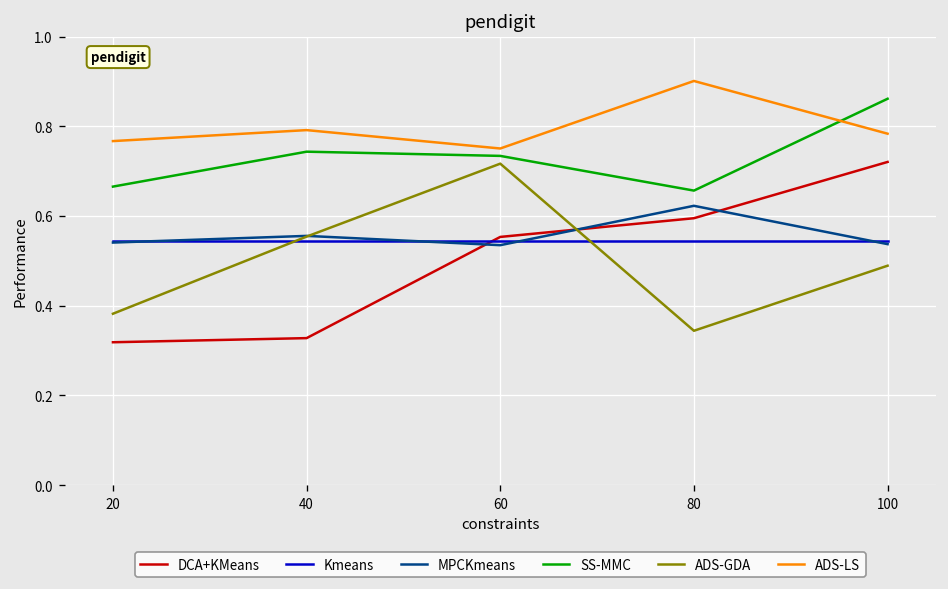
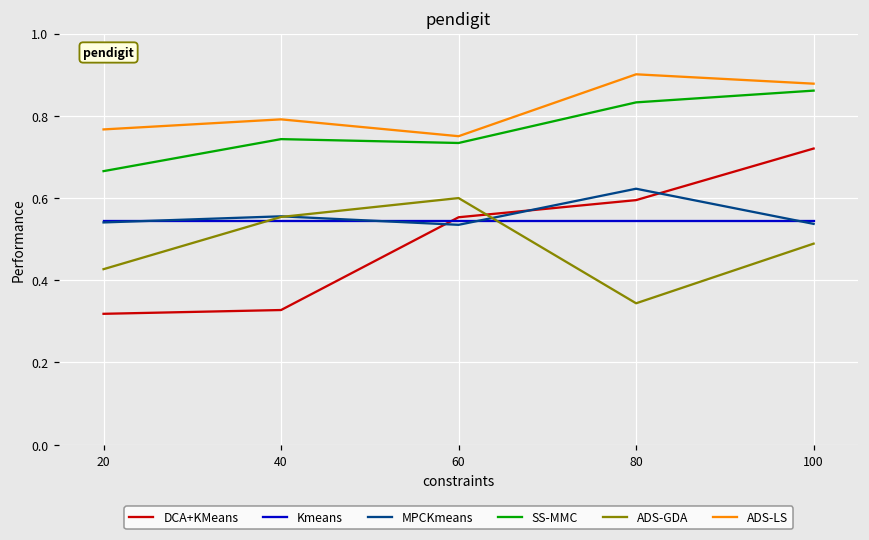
ADS-GDA, 20: 0.38 -> 0.43
ADS-GDA, 60: 0.72 -> 0.60
SS-MMC, 80: 0.66 -> 0.83
ADS-LS, 100: 0.78 -> 0.88
